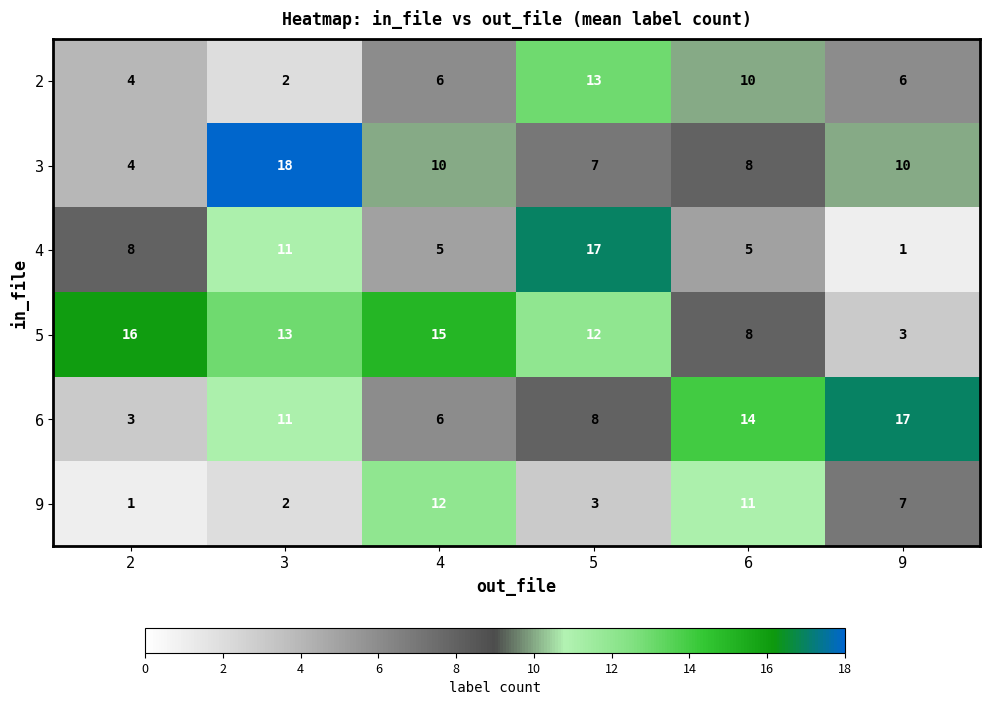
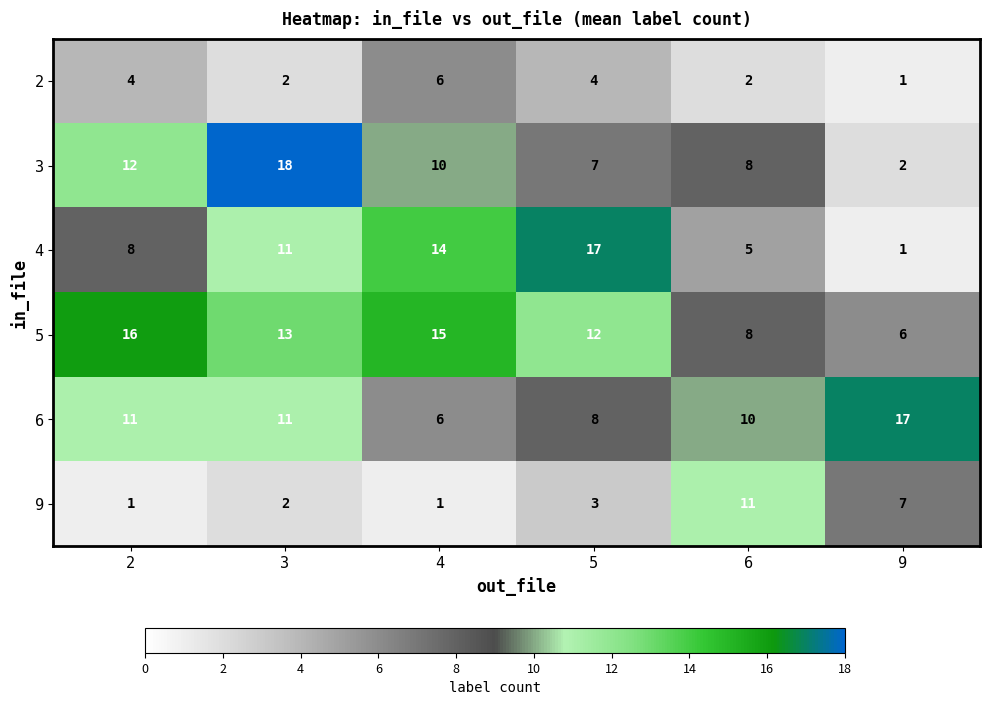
2, 5: 13 -> 4
2, 6: 10 -> 2
2, 9: 6 -> 1
3, 2: 4 -> 12
3, 9: 10 -> 2
4, 4: 5 -> 14
5, 9: 3 -> 6
6, 2: 3 -> 11
6, 6: 14 -> 10
9, 4: 12 -> 1
